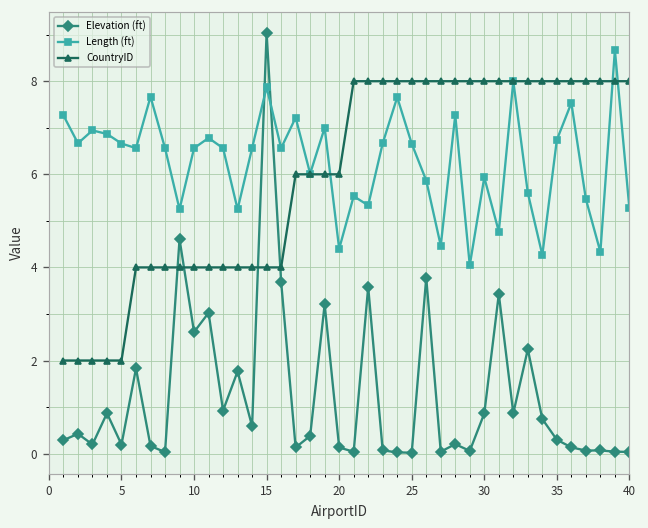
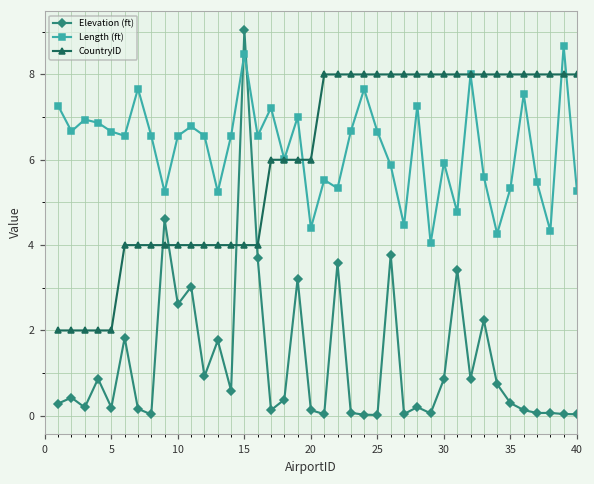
Length (ft), 15: 7.9 -> 8.5
Length (ft), 35: 6.7 -> 5.3
